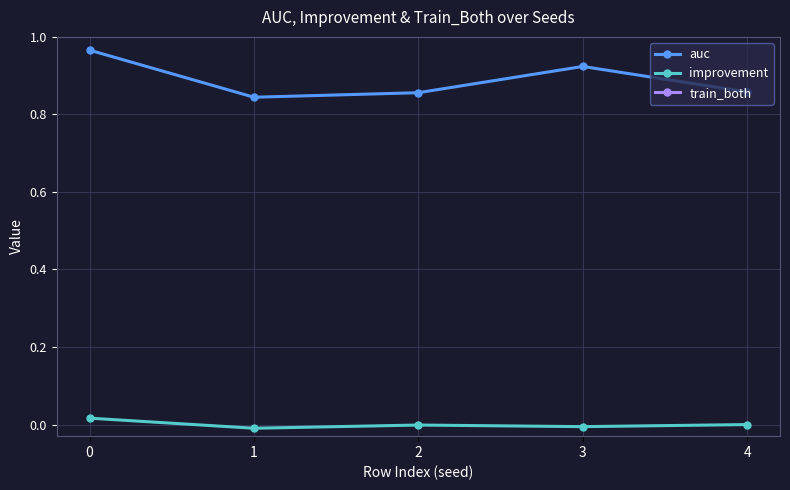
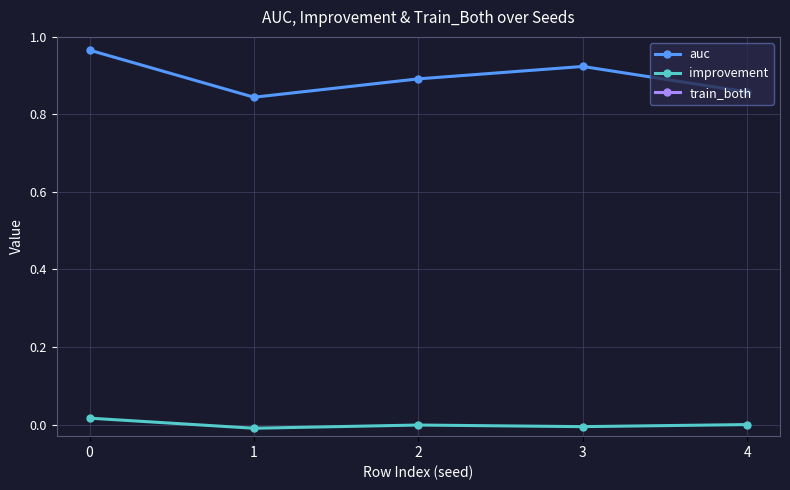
auc, 2: 0.86 -> 0.89
